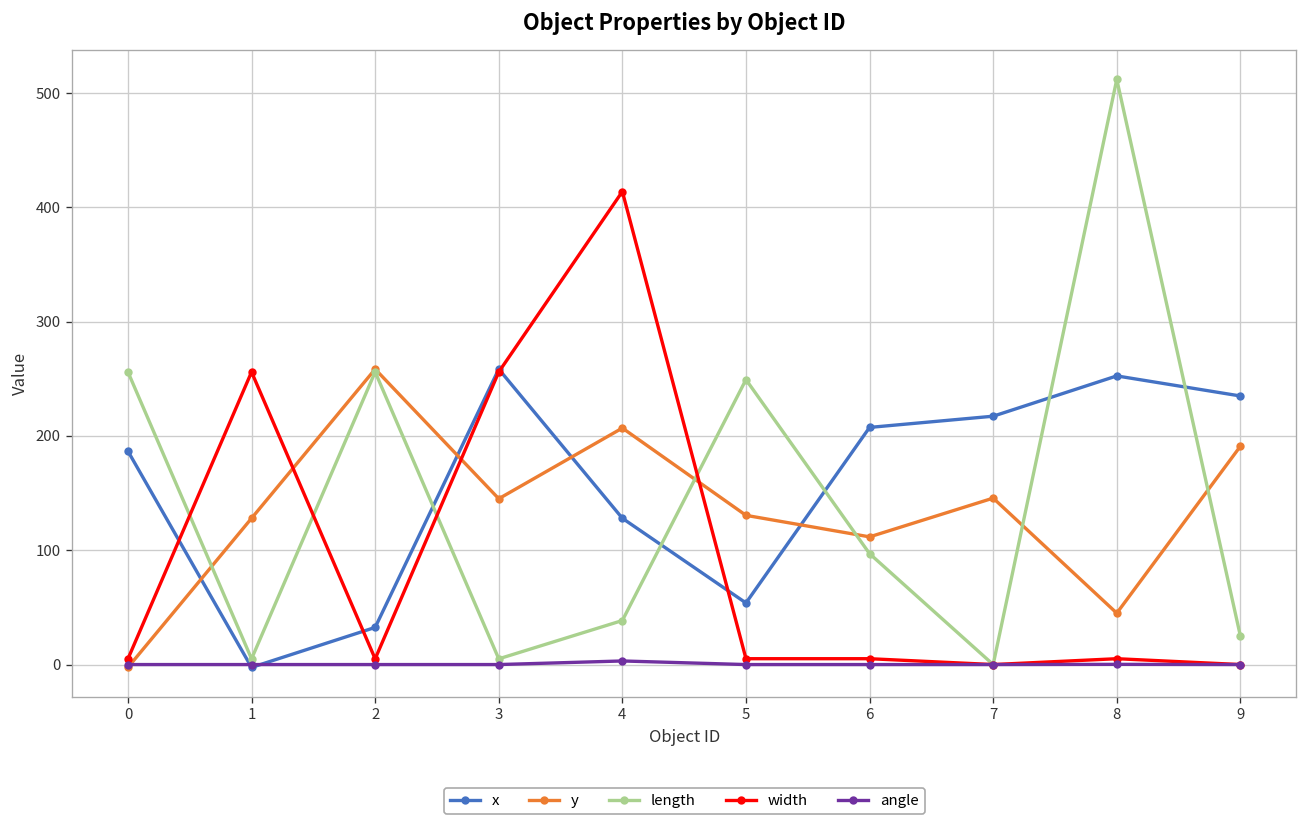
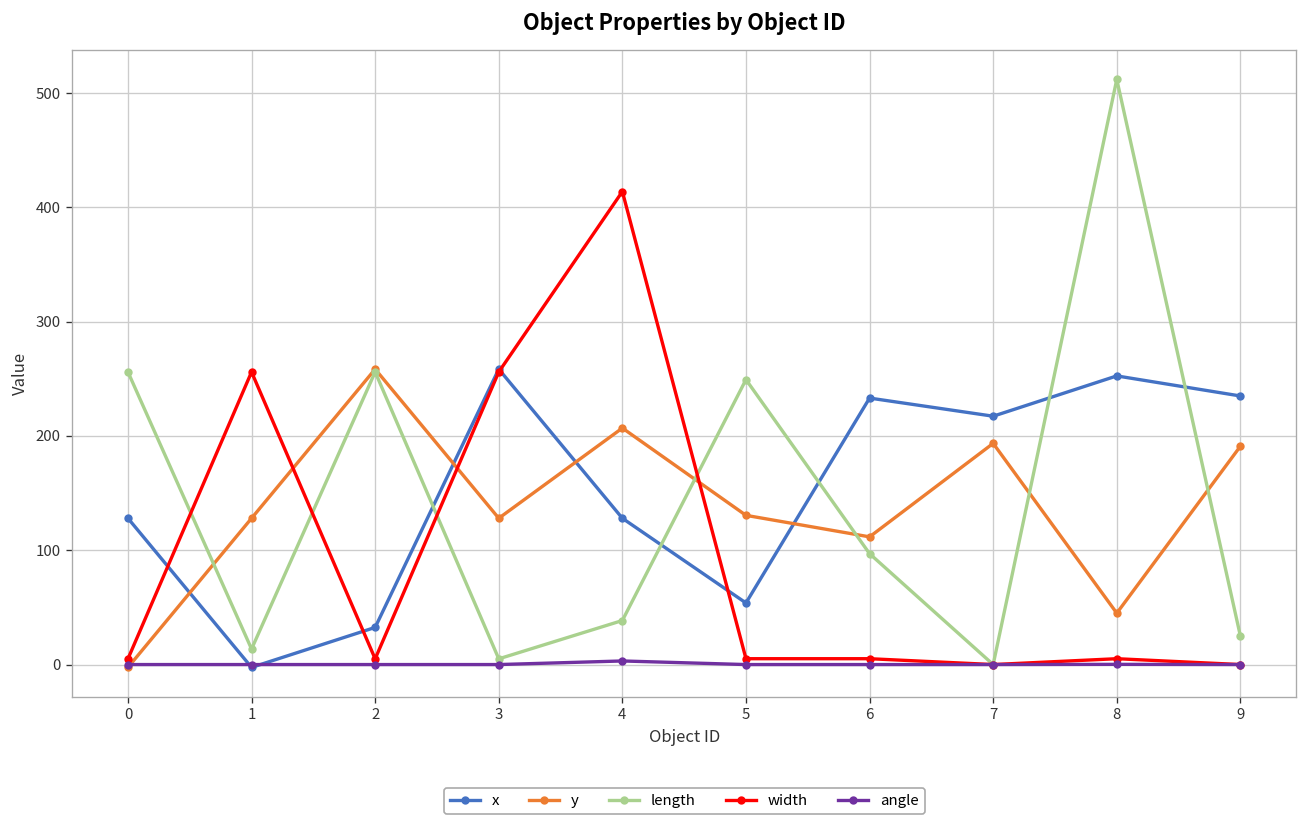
x, 0: 190 -> 130
length, 1: 5 -> 14
y, 3: 150 -> 130
x, 6: 210 -> 230
y, 7: 150 -> 190
